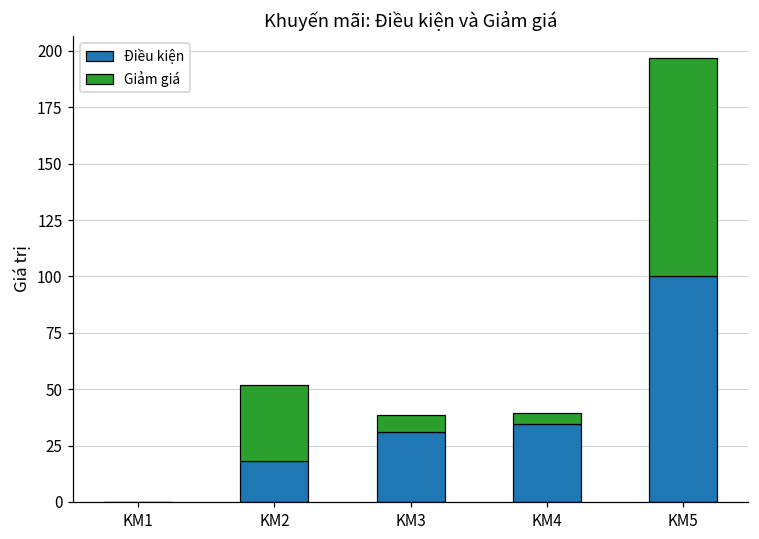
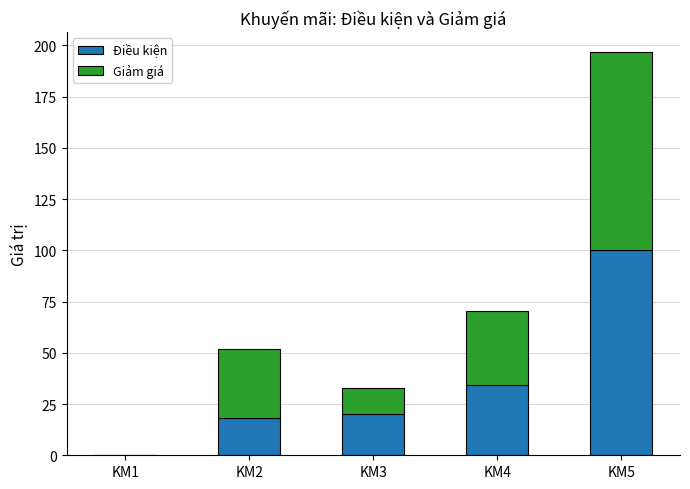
Điều kiện, KM3: 31 -> 20
Giảm giá, KM3: 8 -> 13
Giảm giá, KM4: 5 -> 36
